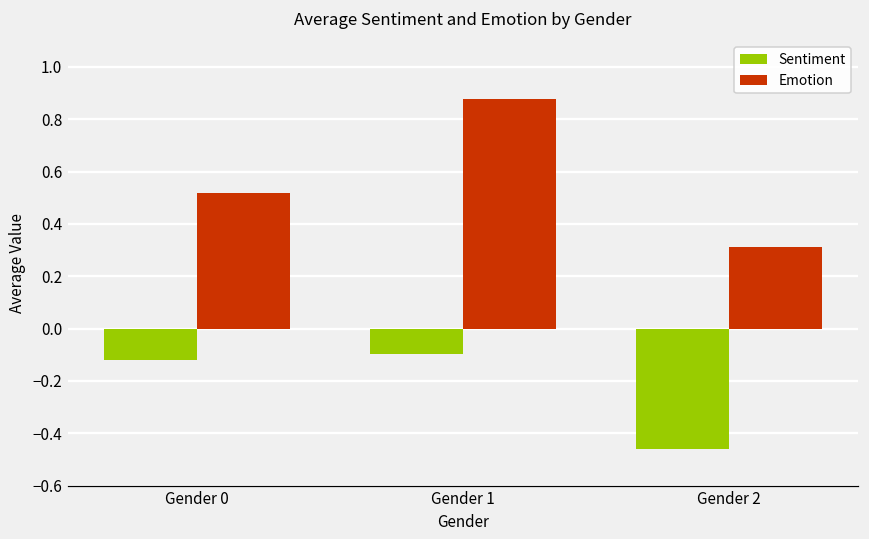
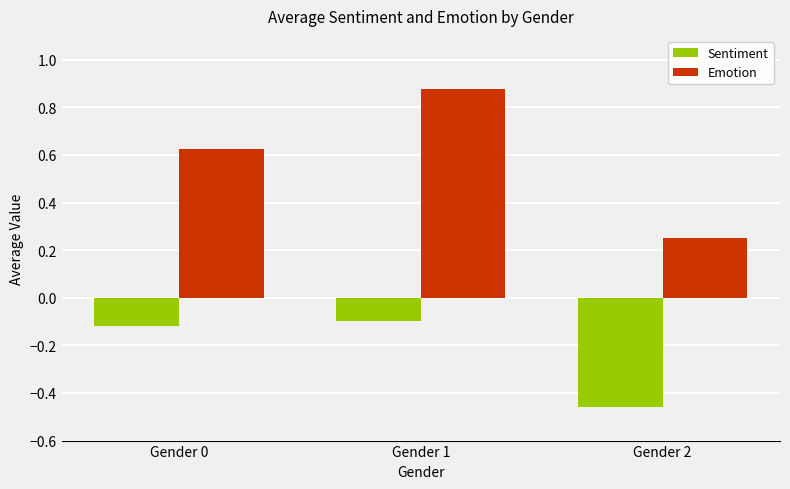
Emotion, Gender 0: 0.52 -> 0.63
Emotion, Gender 2: 0.31 -> 0.25
